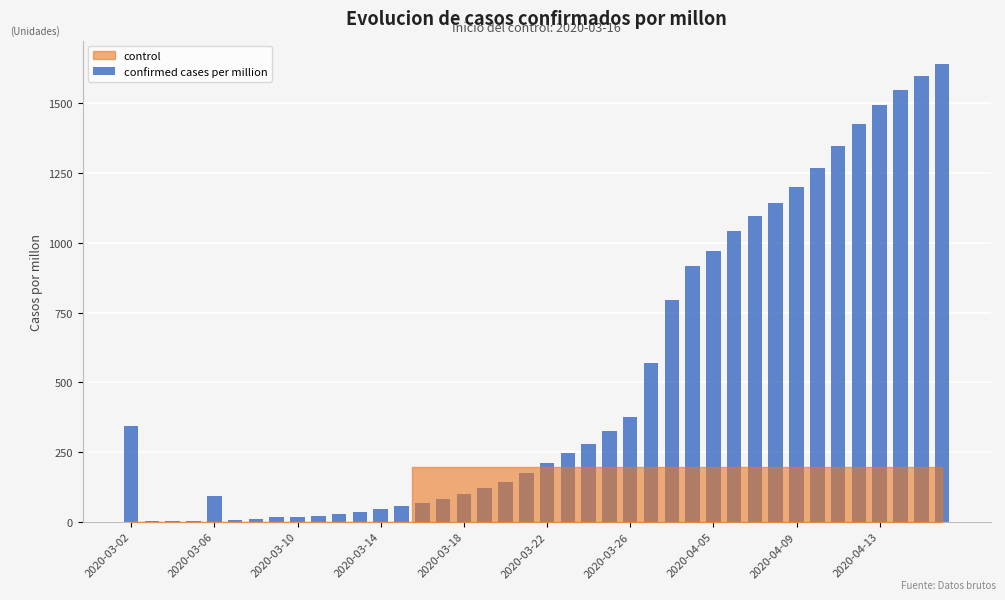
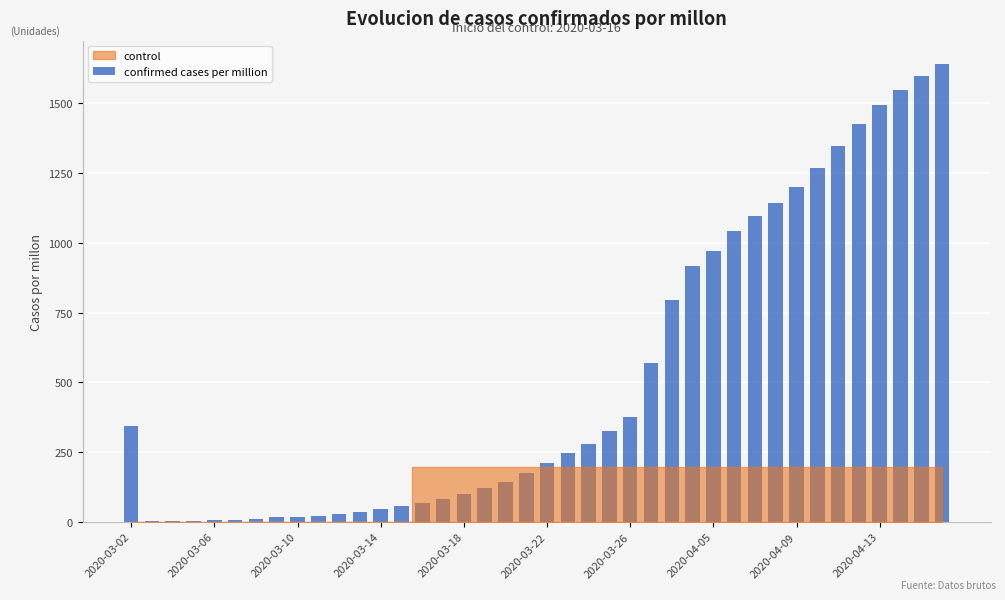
confirmed cases per million, 2020-03-06: 90 -> 0
